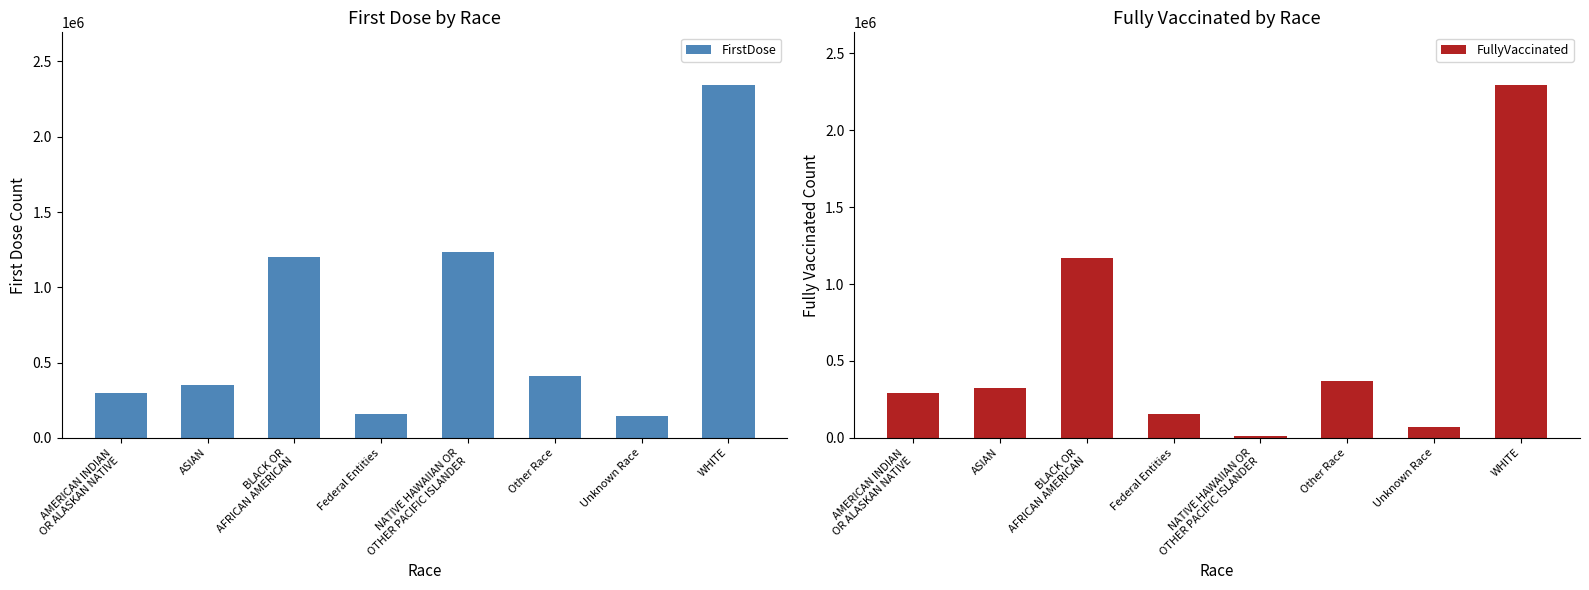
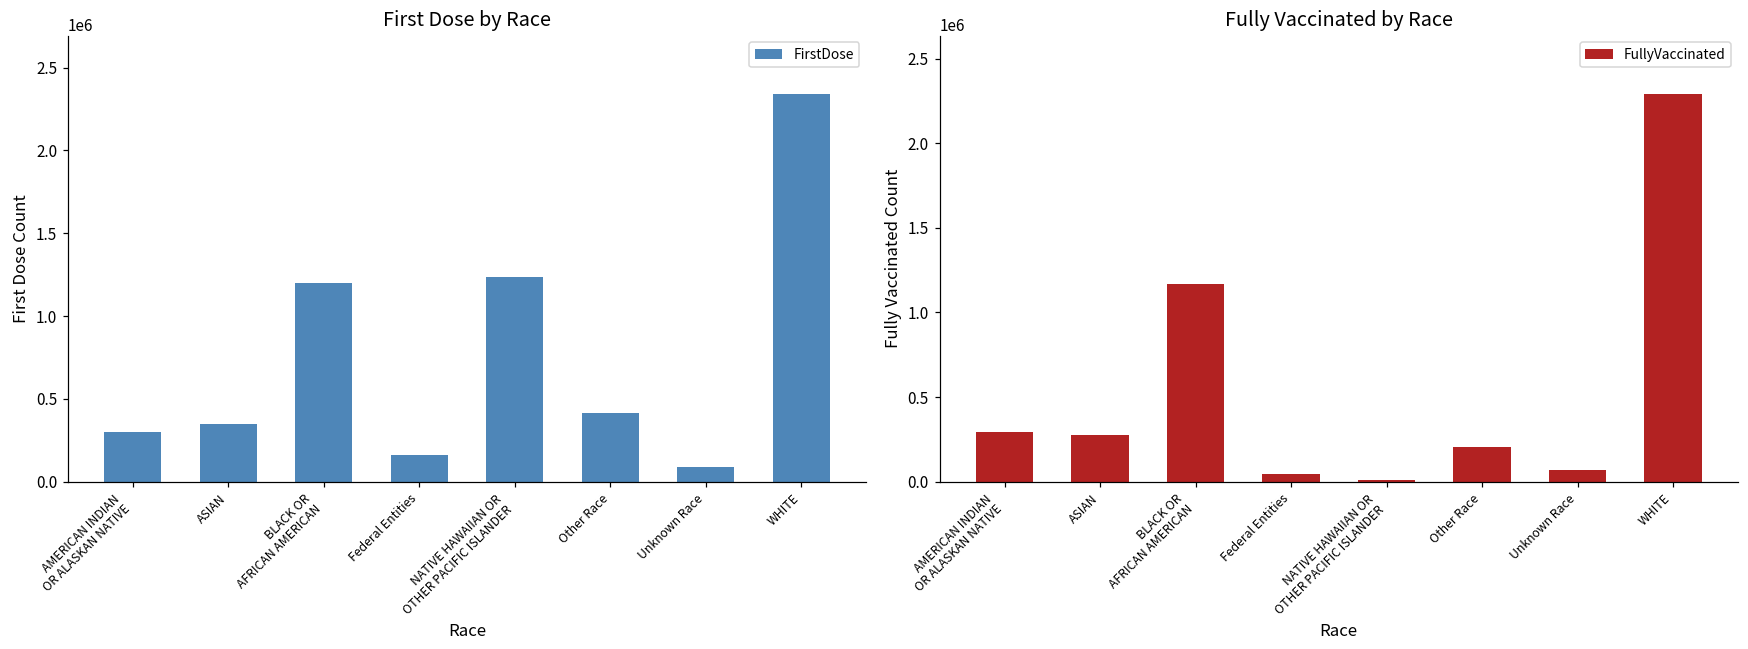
First Dose by Race, Unknown Race: 150000 -> 90000
Fully Vaccinated by Race, ASIAN: 330000 -> 270000
Fully Vaccinated by Race, Federal Entities: 160000 -> 50000
Fully Vaccinated by Race, Other Race: 370000 -> 200000
